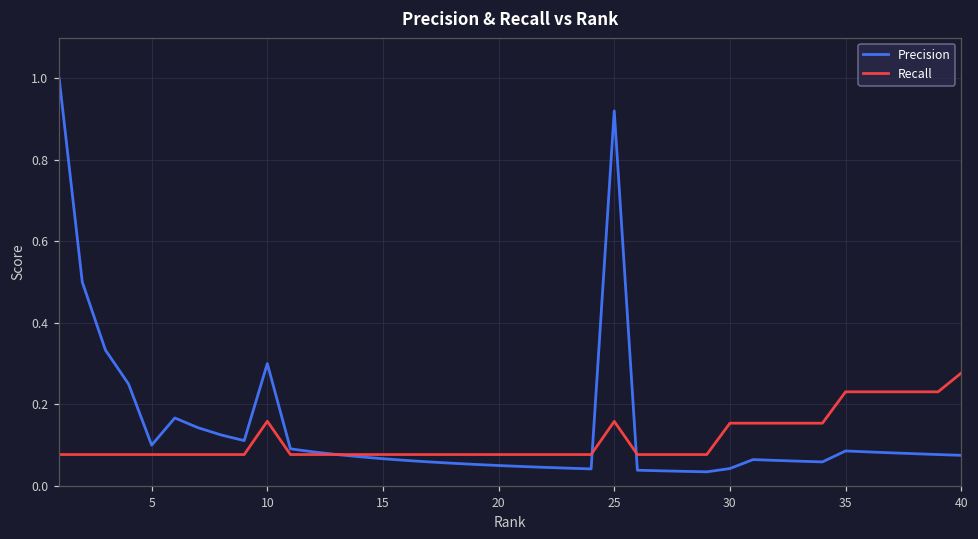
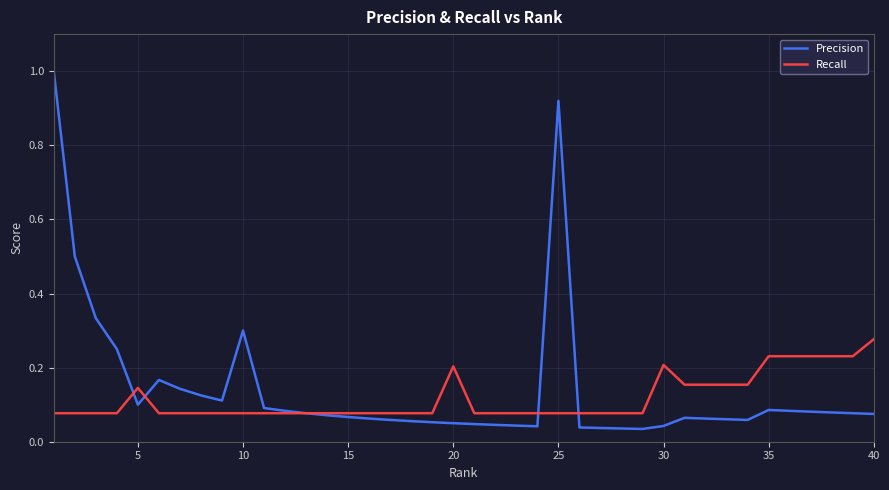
Recall, 5: 0.08 -> 0.15
Recall, 10: 0.16 -> 0.08
Recall, 20: 0.08 -> 0.20
Recall, 25: 0.16 -> 0.08
Recall, 30: 0.15 -> 0.21
